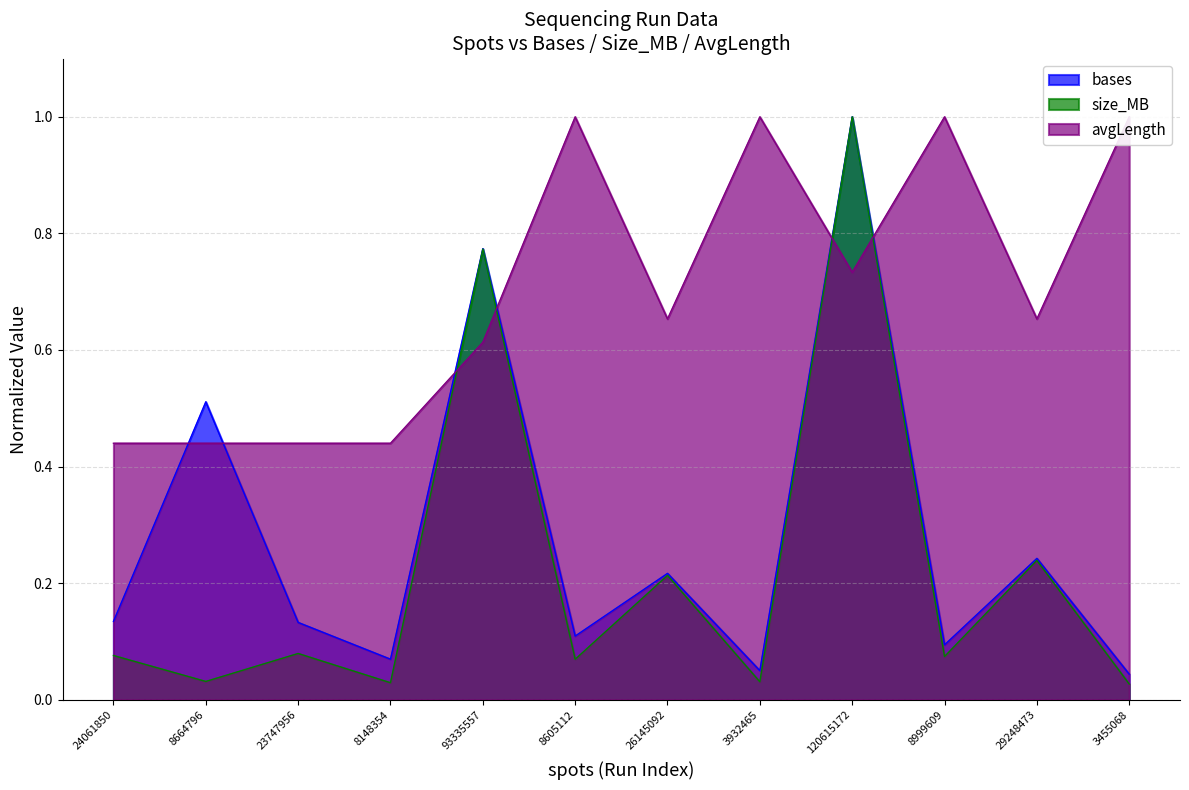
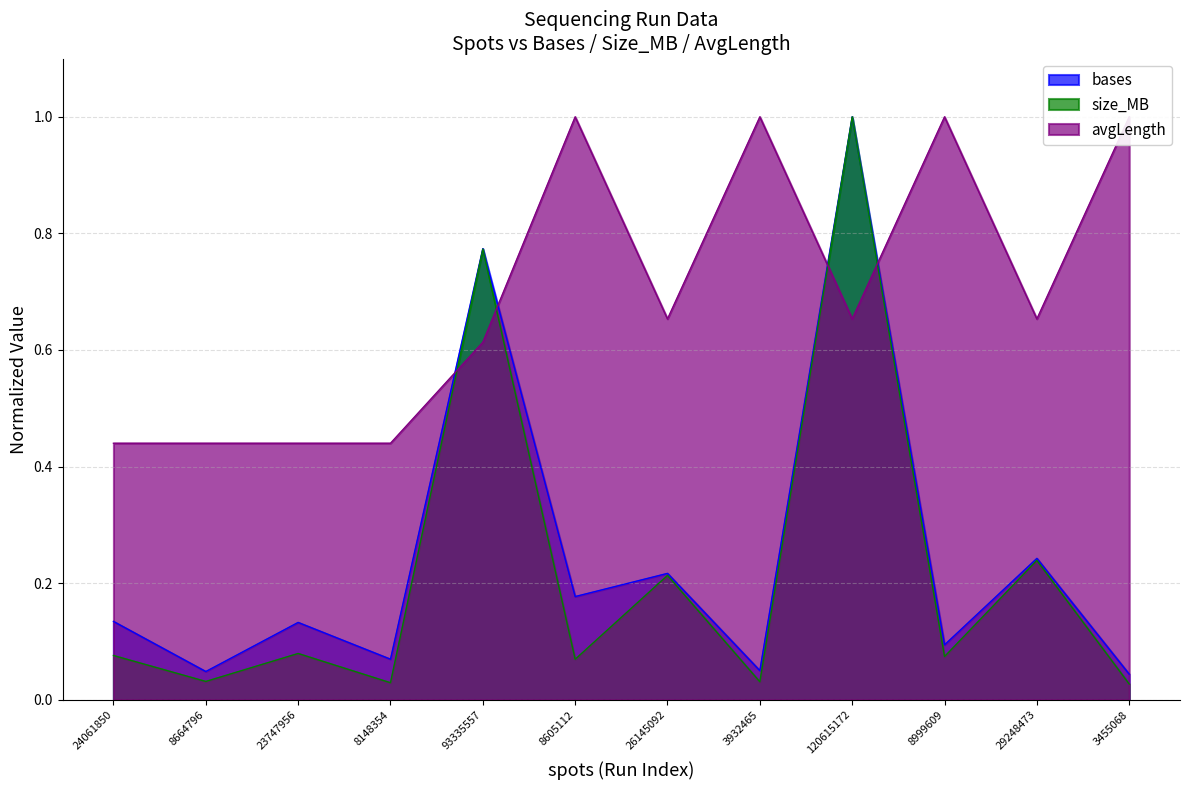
bases, 8664796: 0.51 -> 0.05
bases, 8605112: 0.11 -> 0.18
avgLength, 120615172: 0.73 -> 0.65
